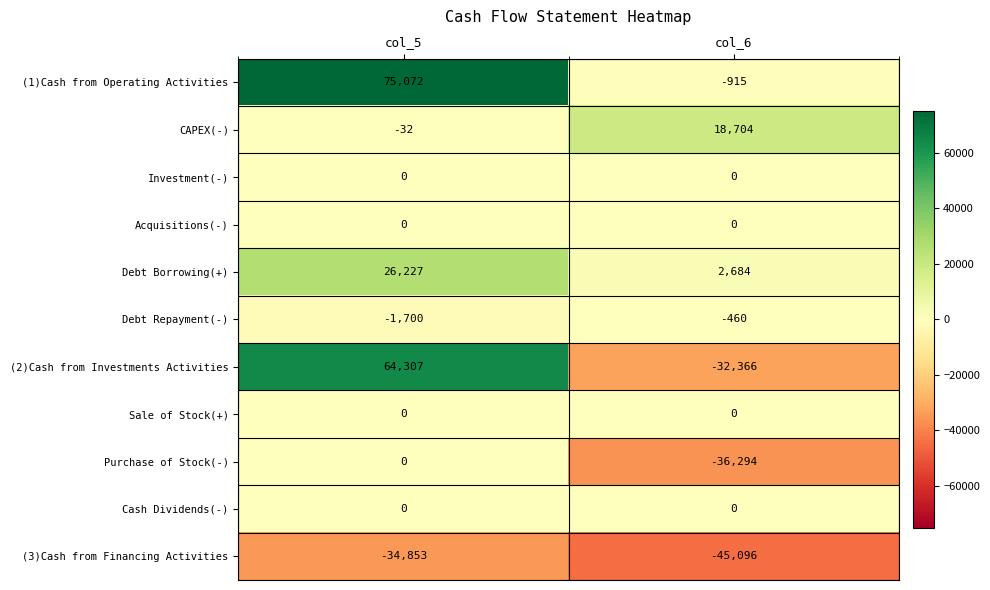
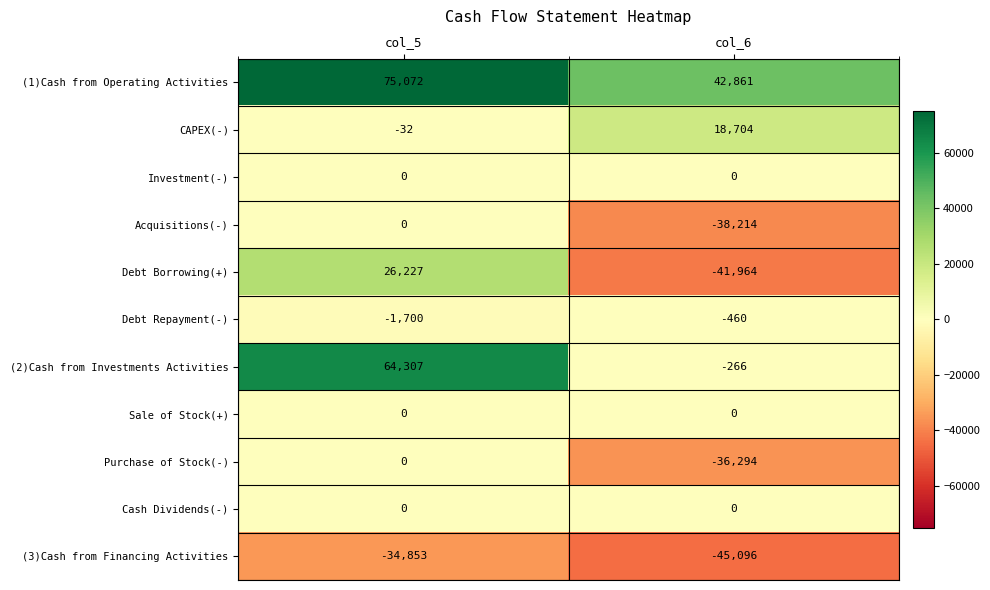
(1)Cash from Operating Activities, col_6: -915 -> 42,861
Acquisitions(-), col_6: 0 -> -38,214
Debt Borrowing(+), col_6: 2,684 -> -41,964
(2)Cash from Investments Activities, col_6: -32,366 -> -266
